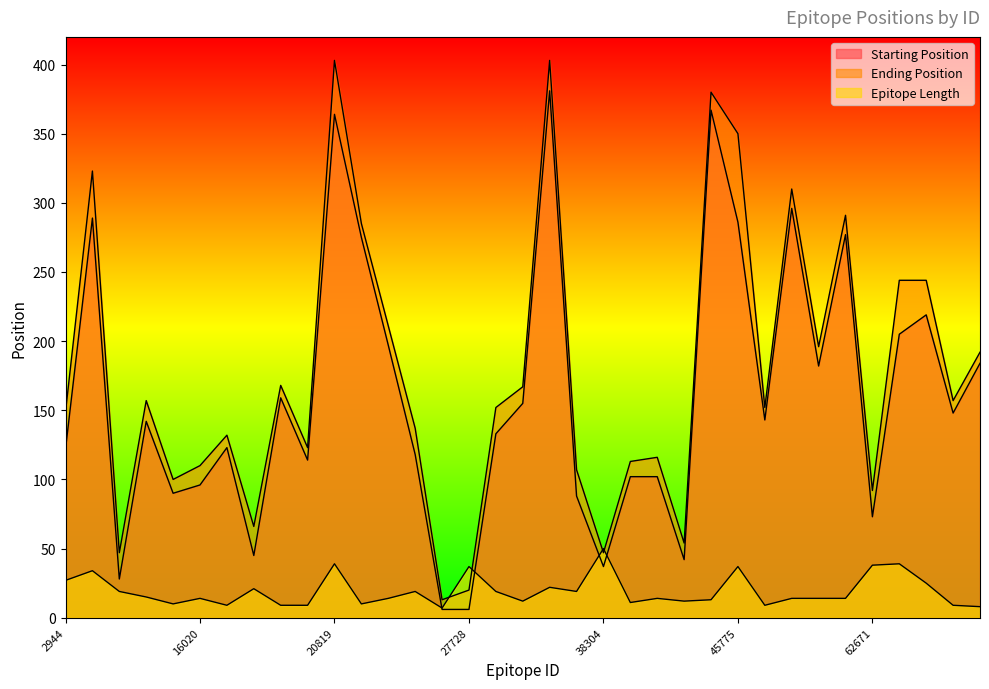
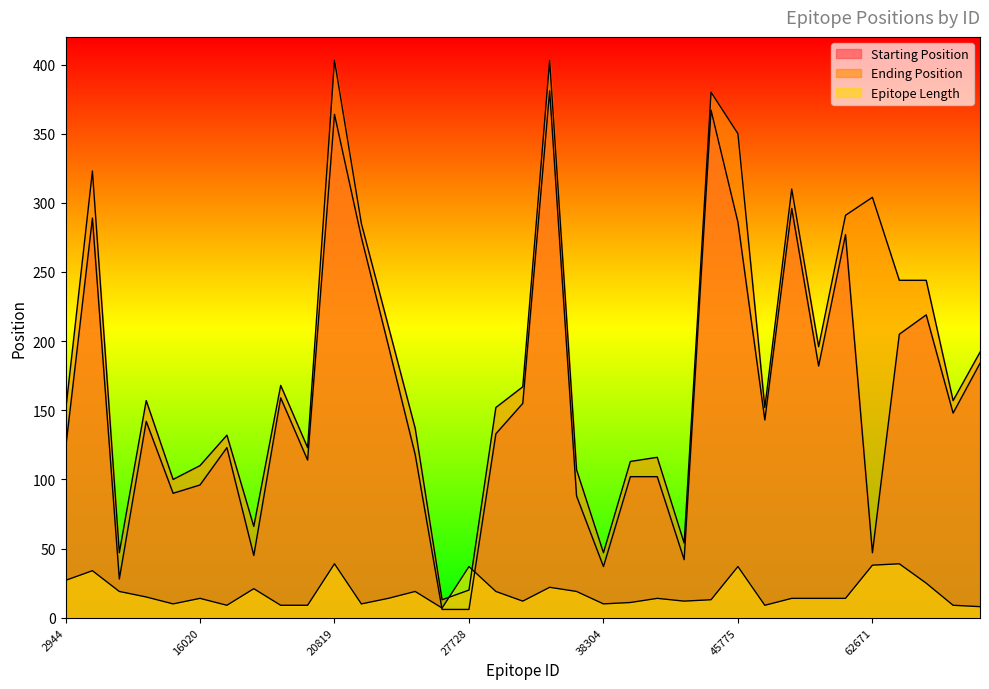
Epitope Length, 38304: 50 -> 10
Starting Position, 62671: 73 -> 47
Ending Position, 62671: 92 -> 304
